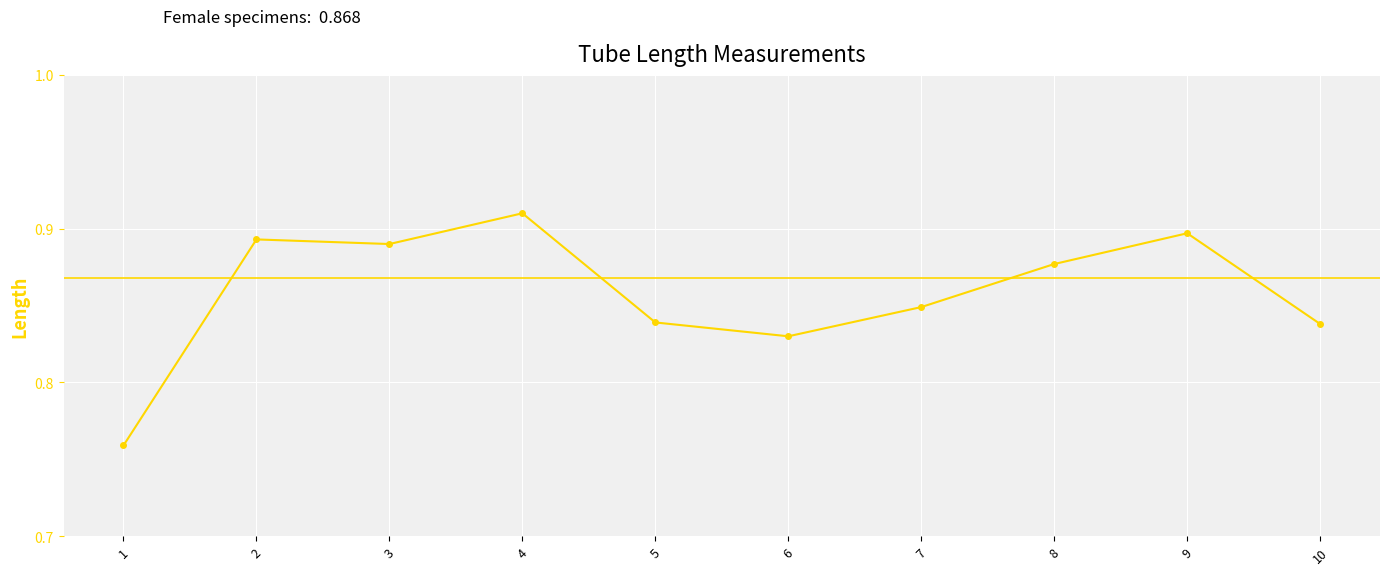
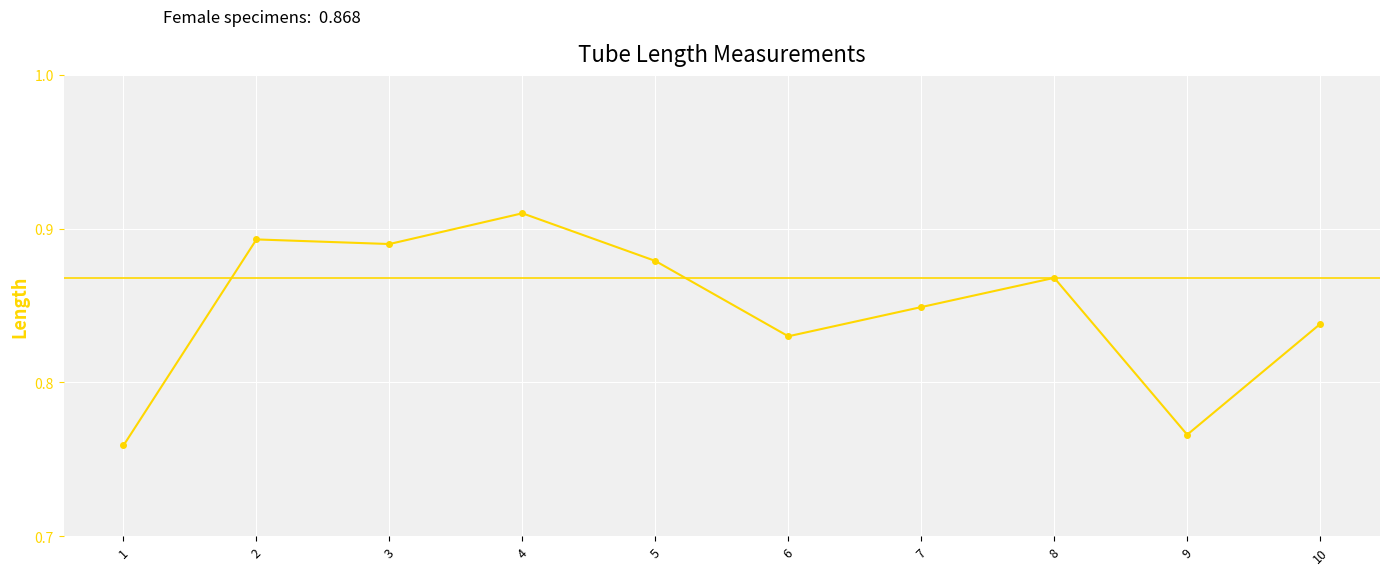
5: 0.839 -> 0.879
8: 0.877 -> 0.868
9: 0.897 -> 0.766
